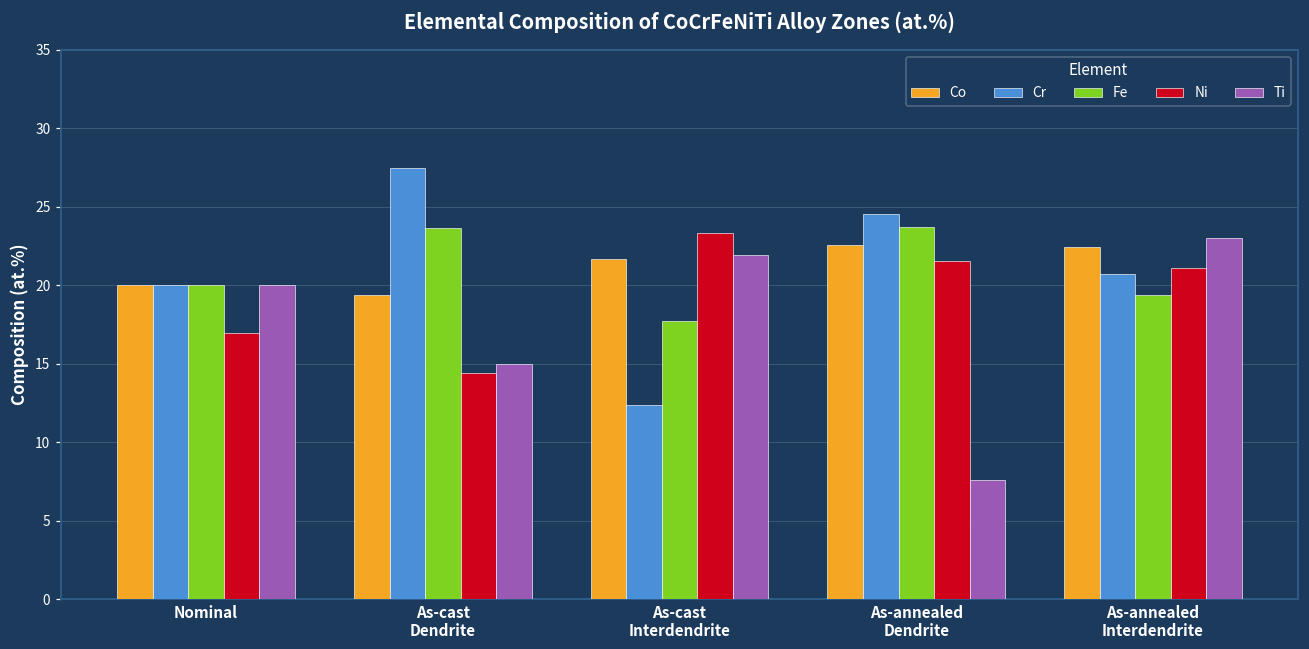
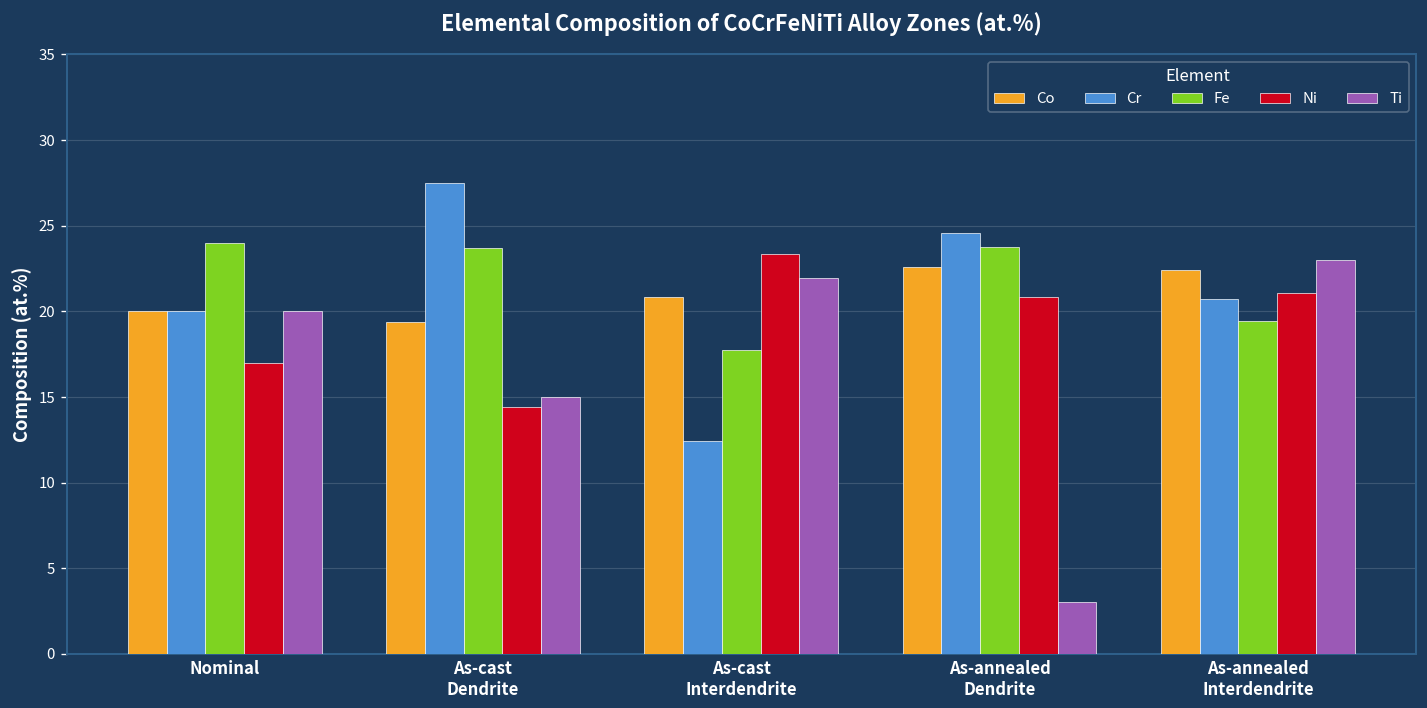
Fe, Nominal: 20 -> 24
Co, As-cast Interdendrite: 21.7 -> 20.8
Ni, As-annealed Dendrite: 21.6 -> 20.9
Ti, As-annealed Dendrite: 7.6 -> 3.0
